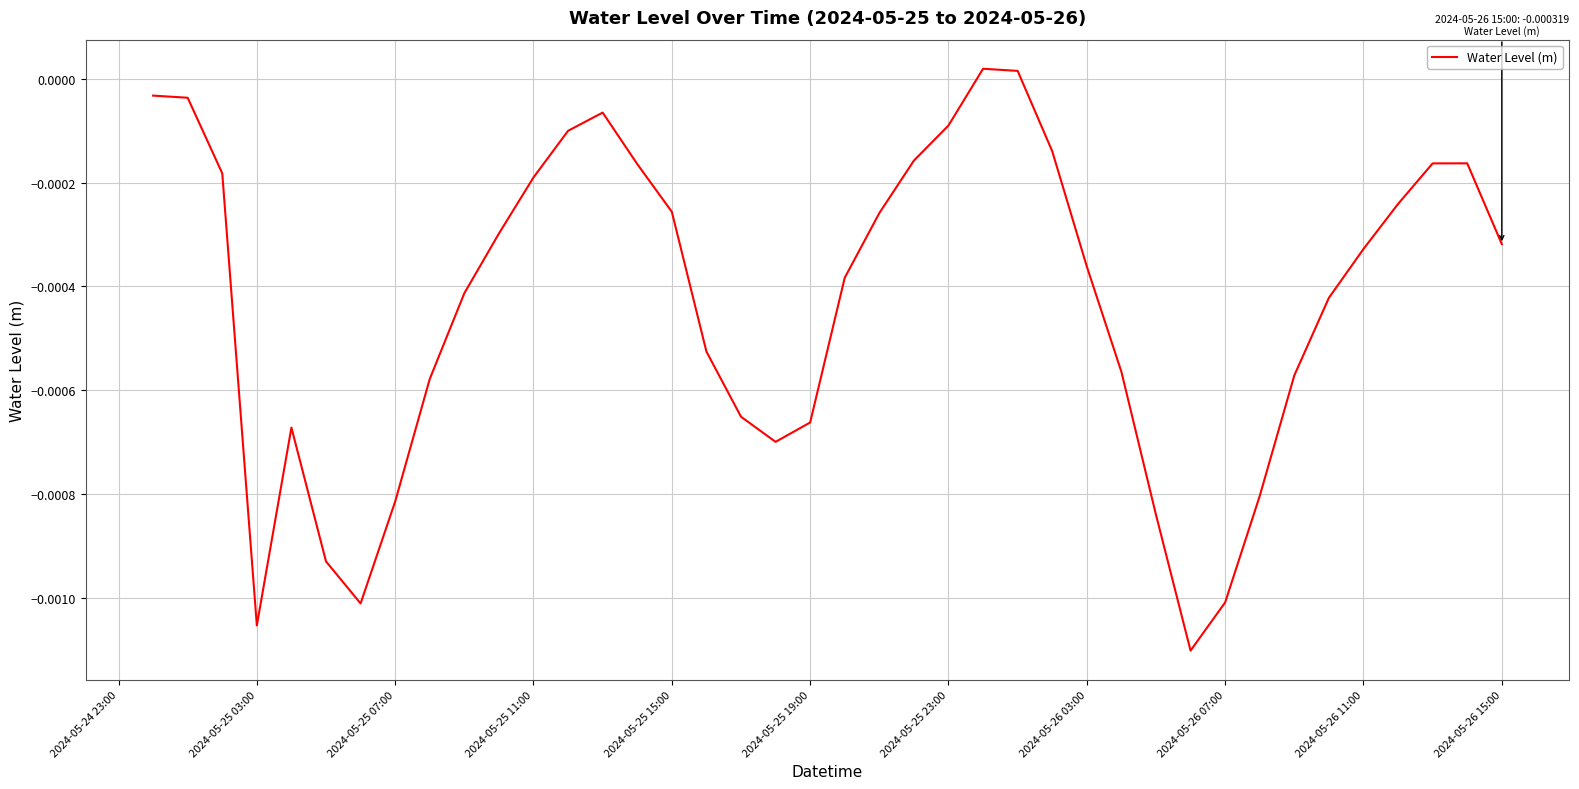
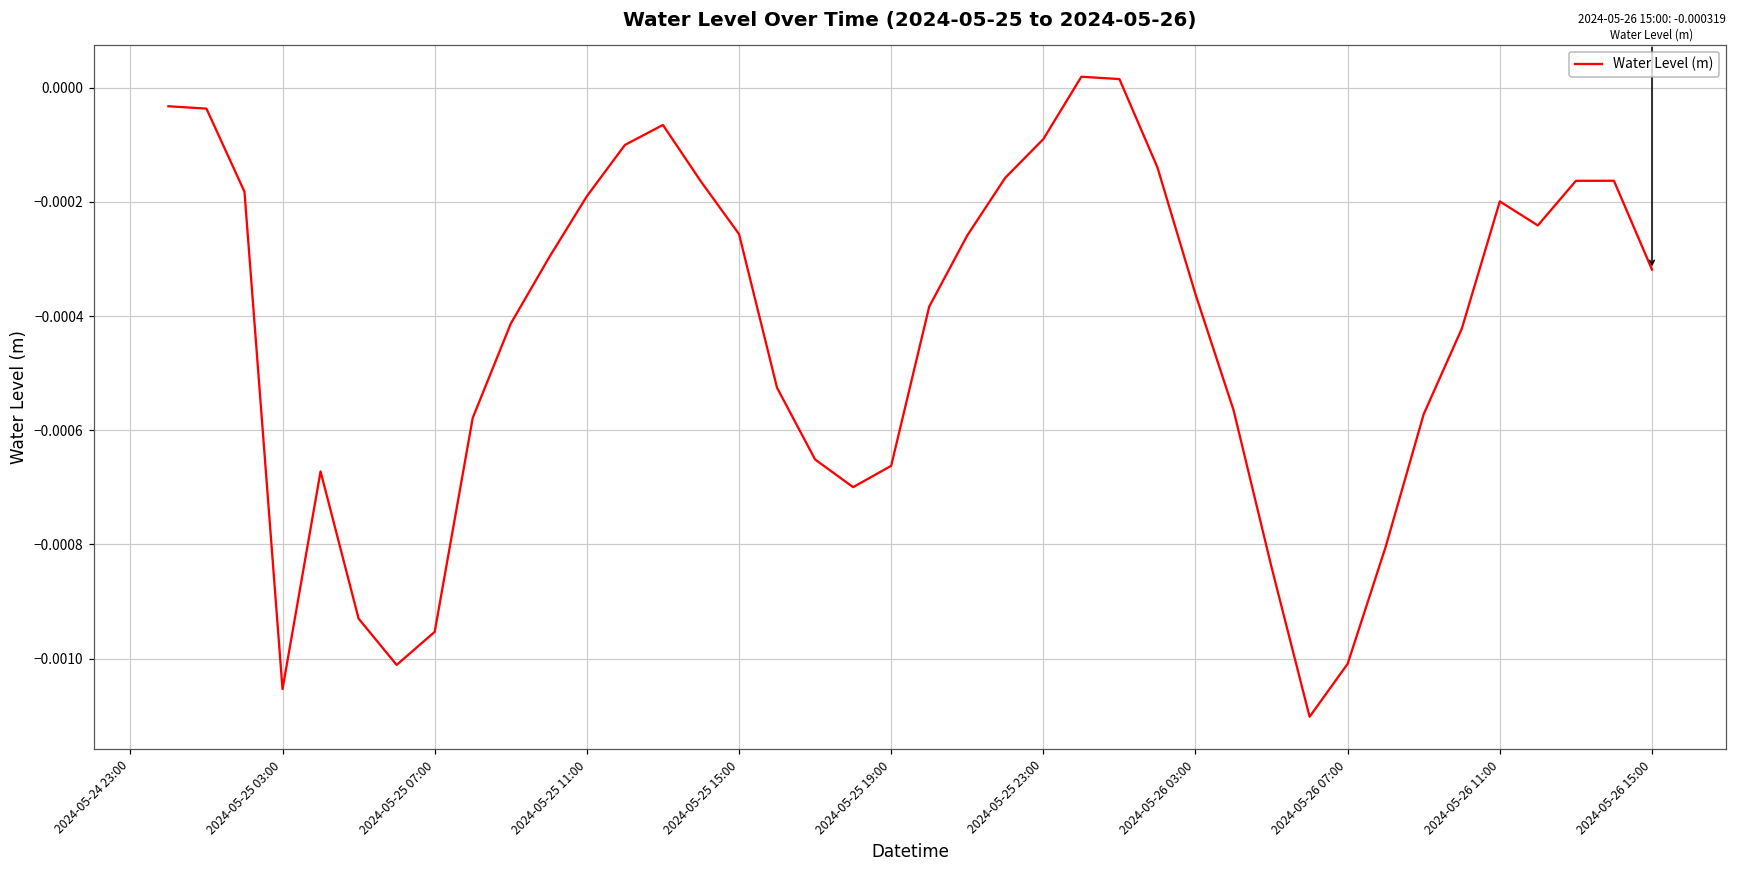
2024-05-25 07:00: -0.00081 -> -0.00095
2024-05-26 11:00: -0.00033 -> -0.00020
